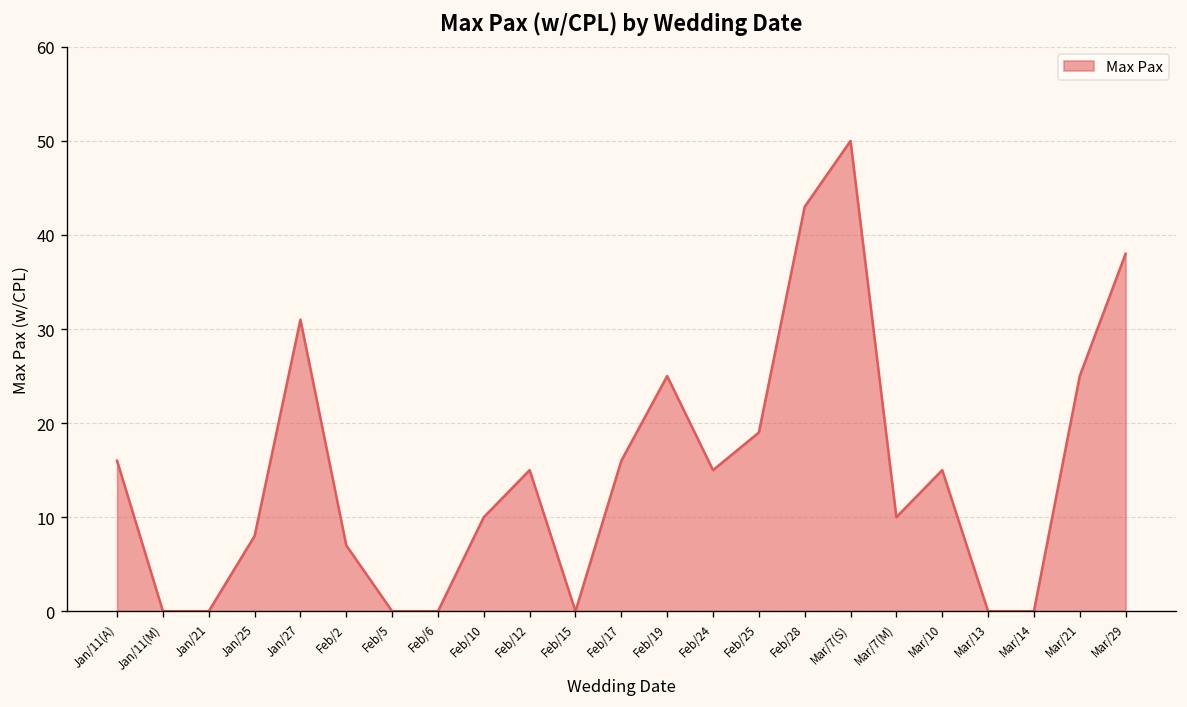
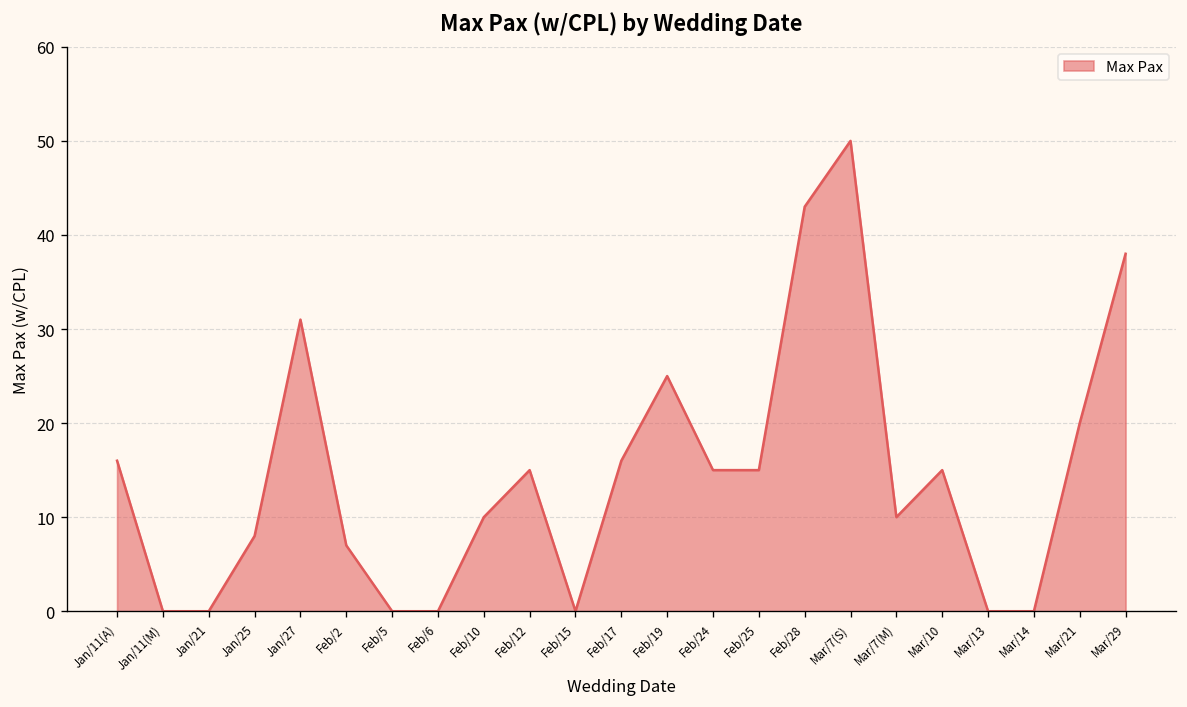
Feb/25: 19 -> 15
Mar/21: 25 -> 20
